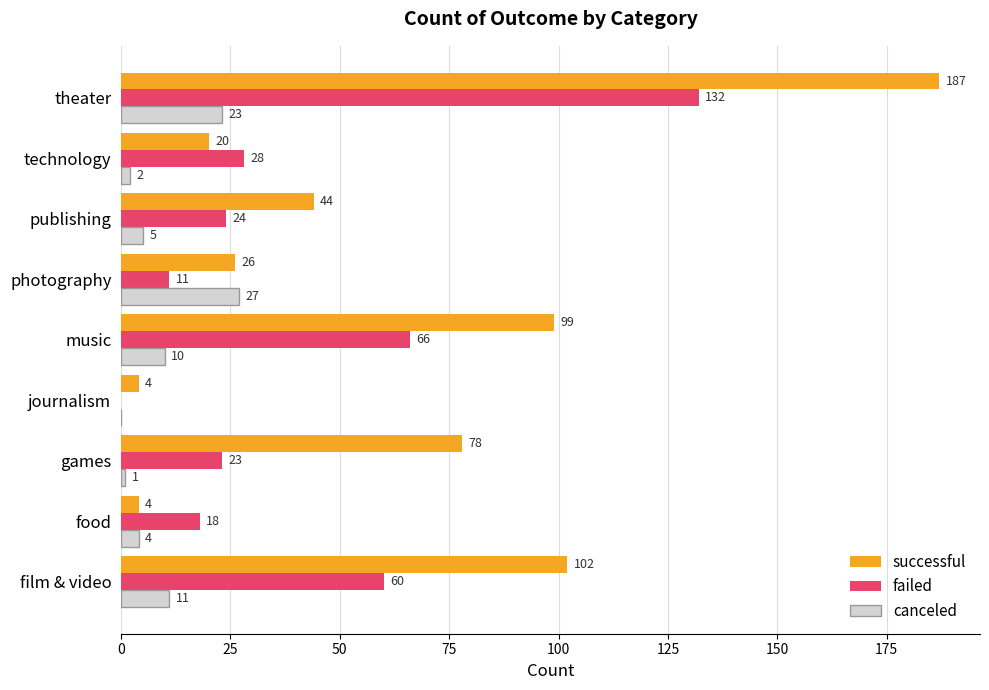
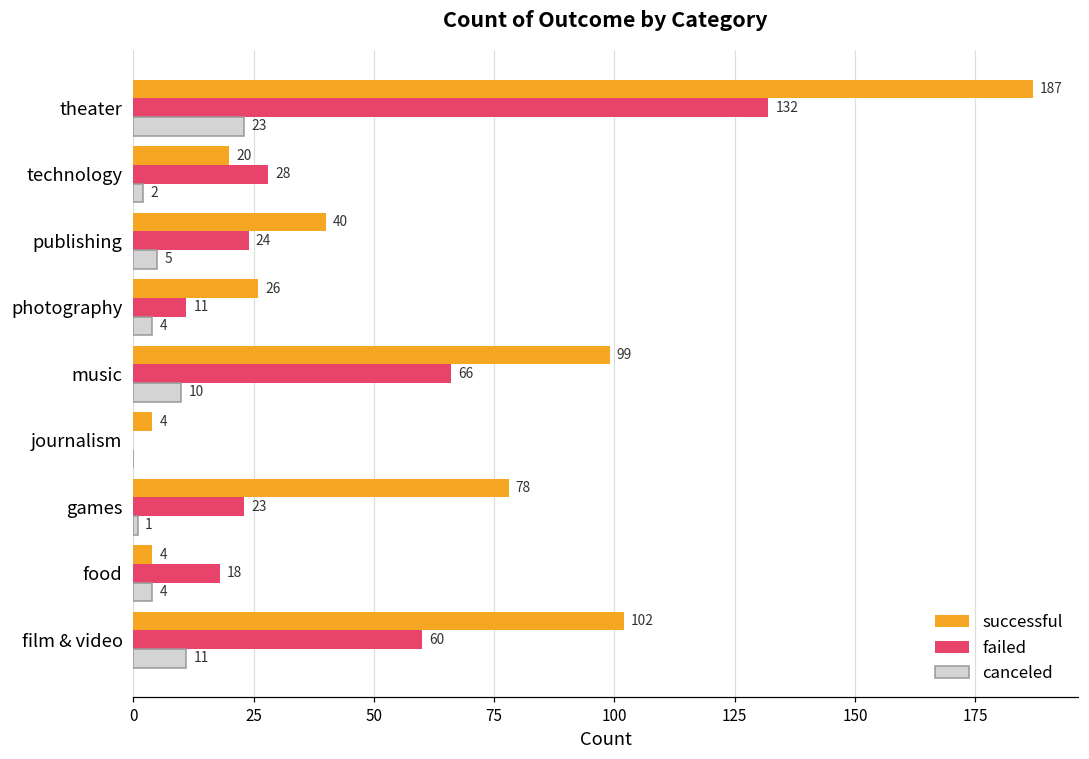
successful, publishing: 44 -> 40
canceled, photography: 27 -> 4
